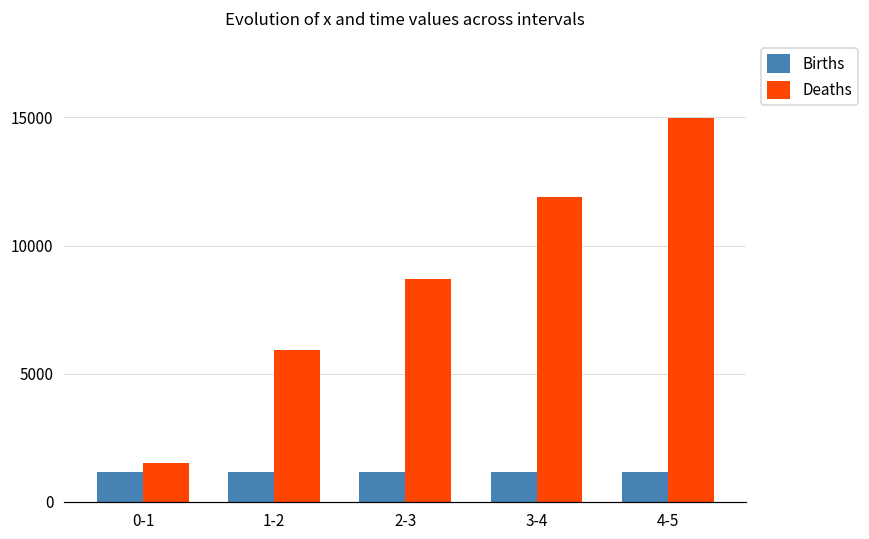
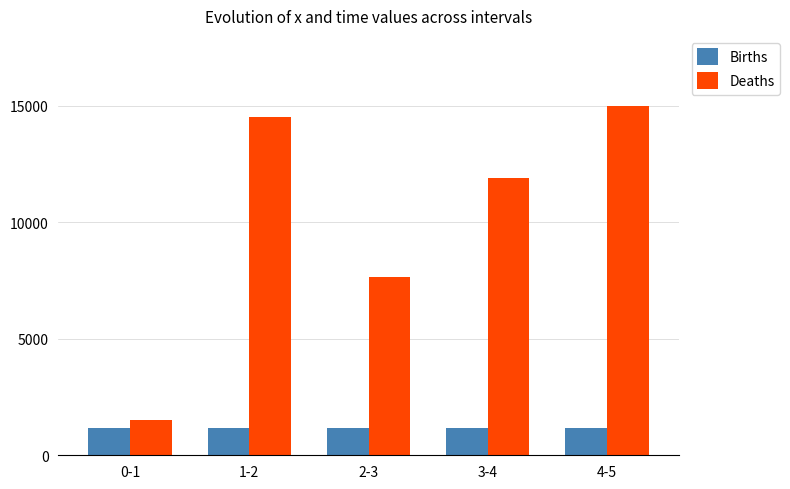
Deaths, 1-2: 5900 -> 14500
Deaths, 2-3: 8700 -> 7700
